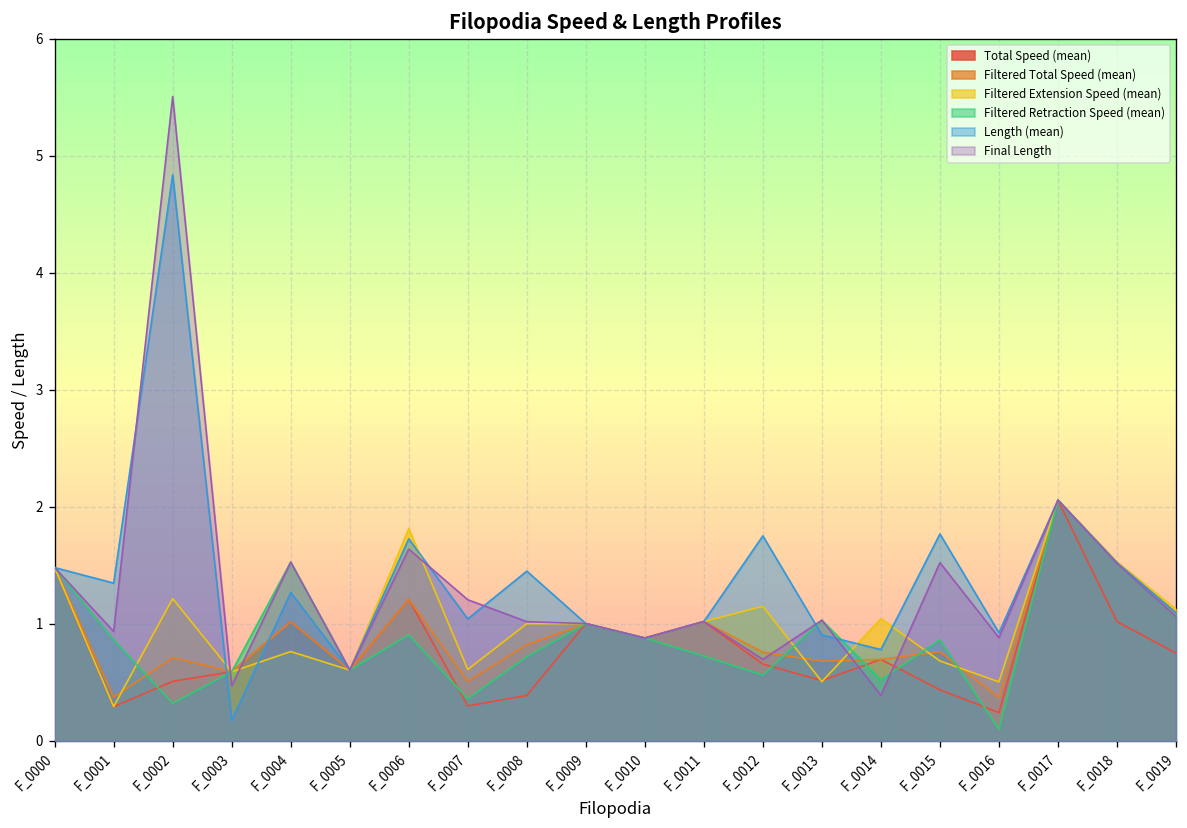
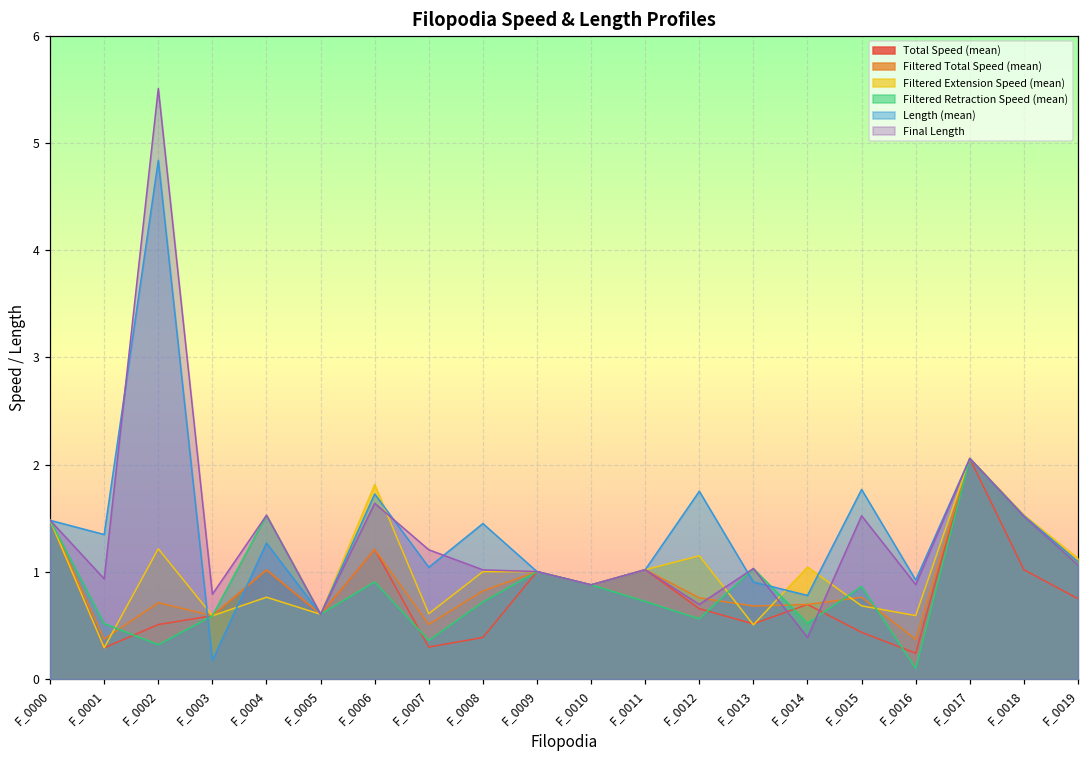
Filtered Retraction Speed (mean), F_0001: 0.9 -> 0.5
Final Length, F_0003: 0.5 -> 0.8
Filtered Extension Speed (mean), F_0016: 0.5 -> 0.6
